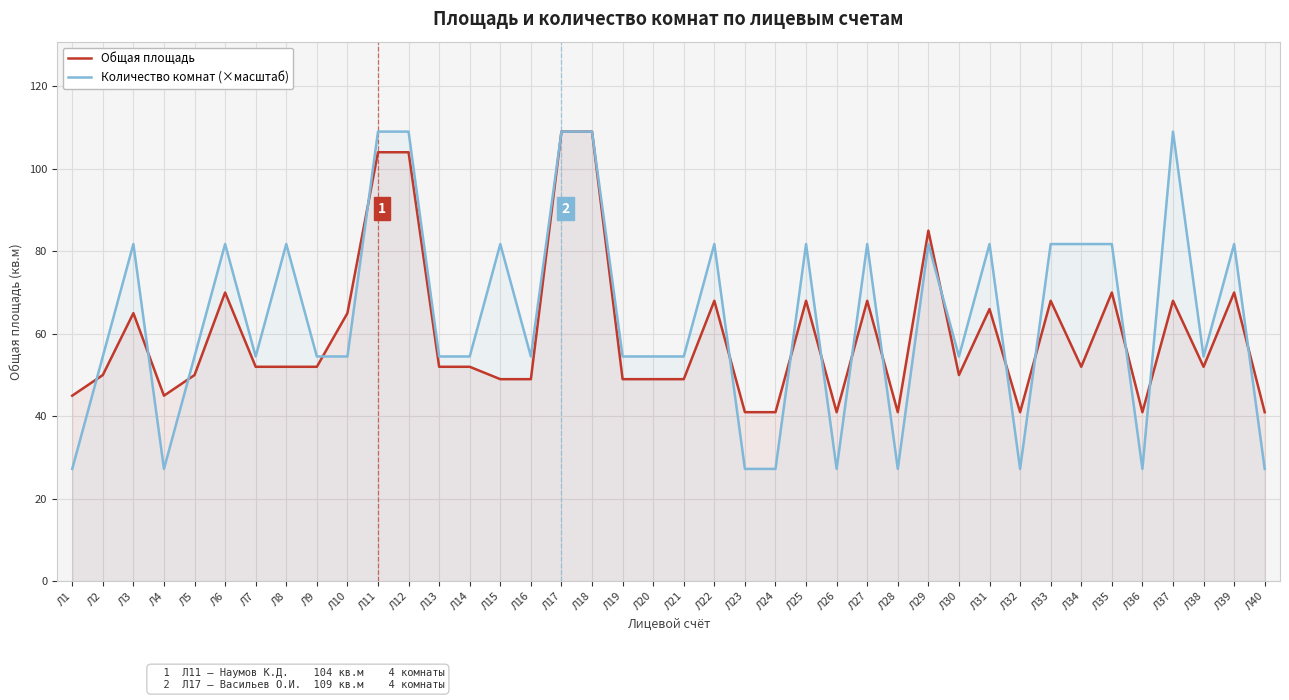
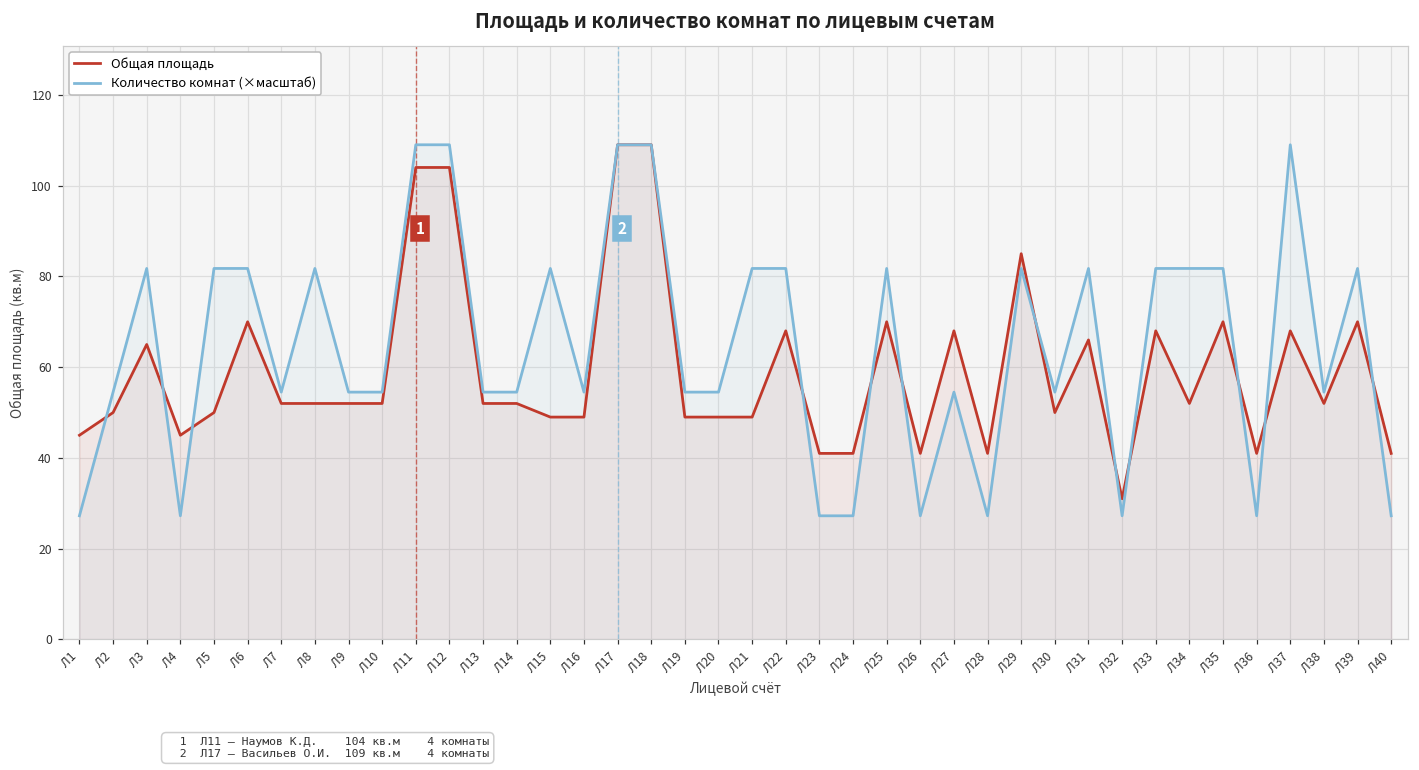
Количество комнат (×масштаб), Л5: 55 -> 82
Общая площадь, Л10: 65 -> 52
Количество комнат (×масштаб), Л21: 55 -> 82
Общая площадь, Л25: 68 -> 70
Количество комнат (×масштаб), Л27: 82 -> 55
Общая площадь, Л32: 41 -> 31
